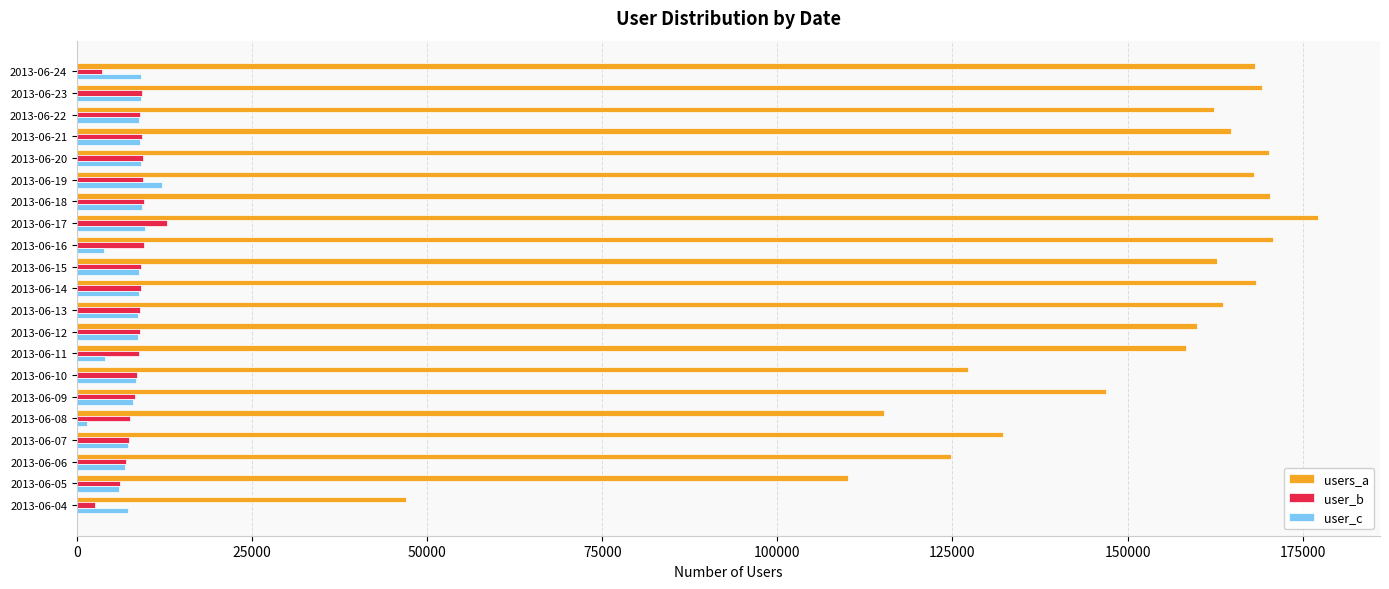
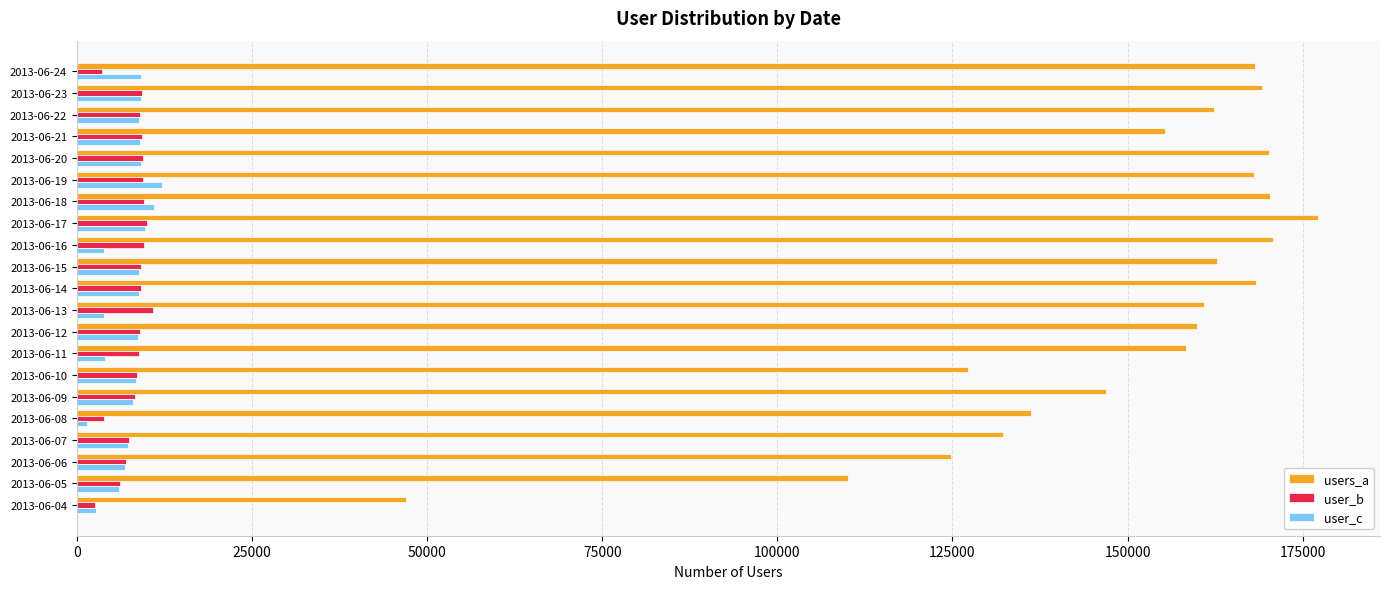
users_a, 2013-06-21: 165000 -> 155000
user_c, 2013-06-18: 9000 -> 11000
user_b, 2013-06-17: 13000 -> 10000
users_a, 2013-06-13: 164000 -> 161000
user_b, 2013-06-13: 9000 -> 11000
user_c, 2013-06-13: 9000 -> 4000
users_a, 2013-06-08: 115000 -> 136000
user_b, 2013-06-08: 8000 -> 4000
user_c, 2013-06-04: 7000 -> 3000
